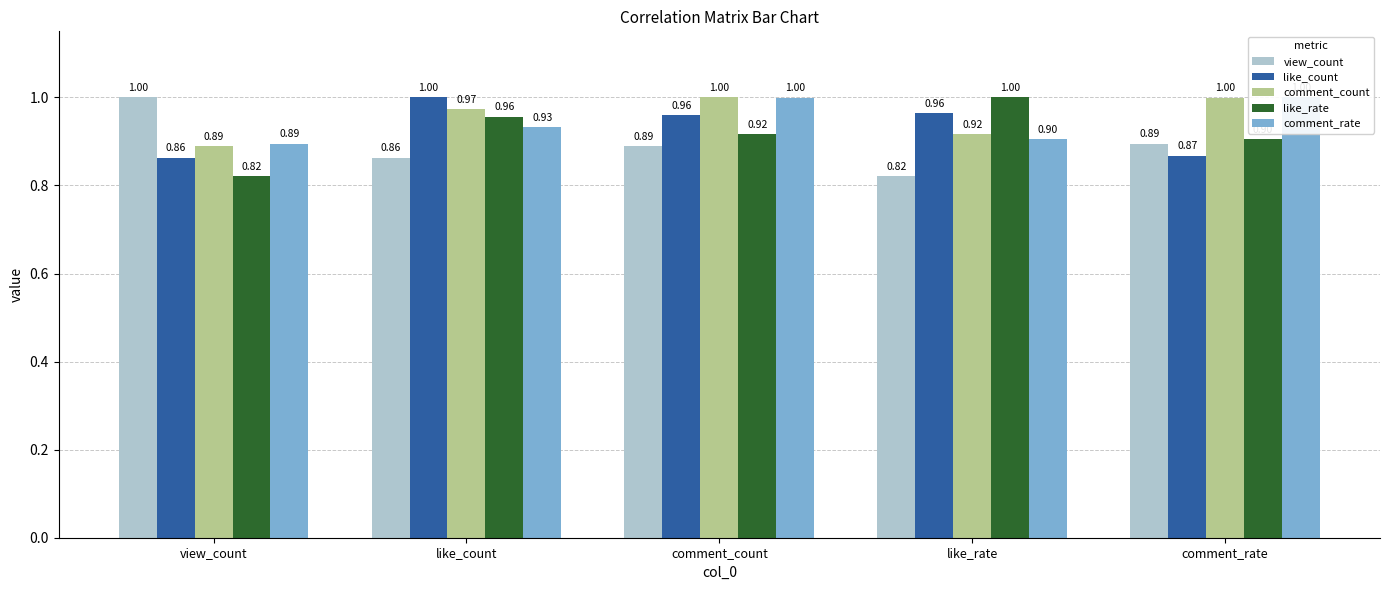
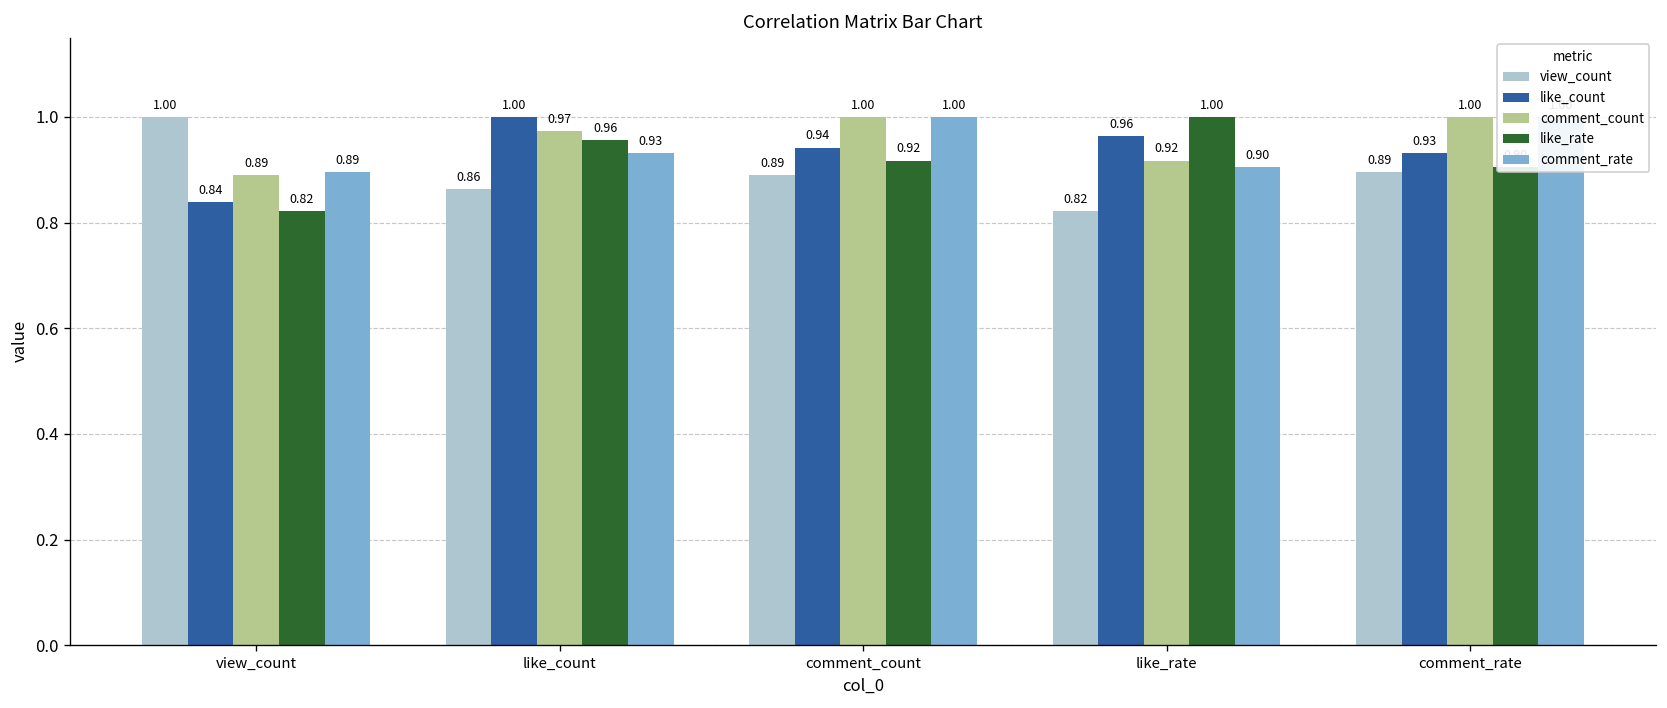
like_count, view_count: 0.86 -> 0.84
like_count, comment_count: 0.96 -> 0.94
like_count, comment_rate: 0.87 -> 0.93
